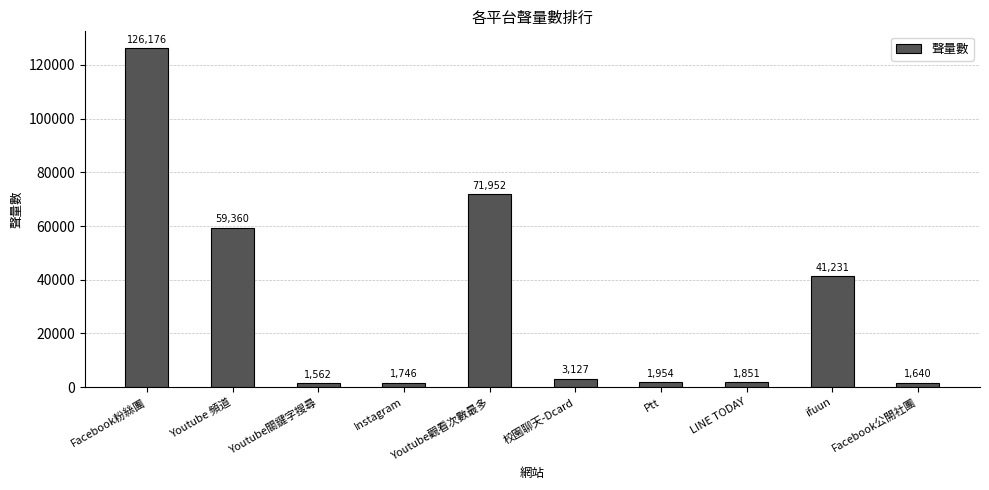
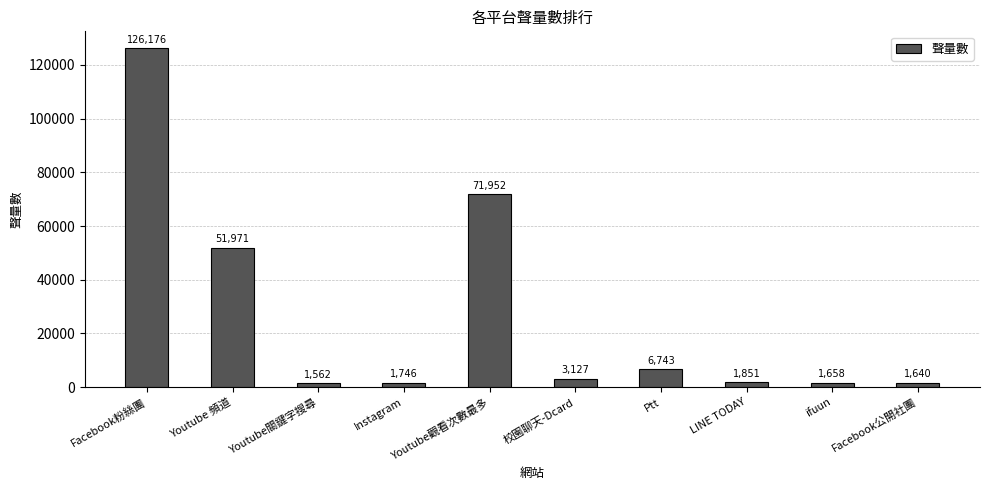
Youtube 頻道: 59,360 -> 51,971
Ptt: 1,954 -> 6,743
ifuun: 41,231 -> 1,658
